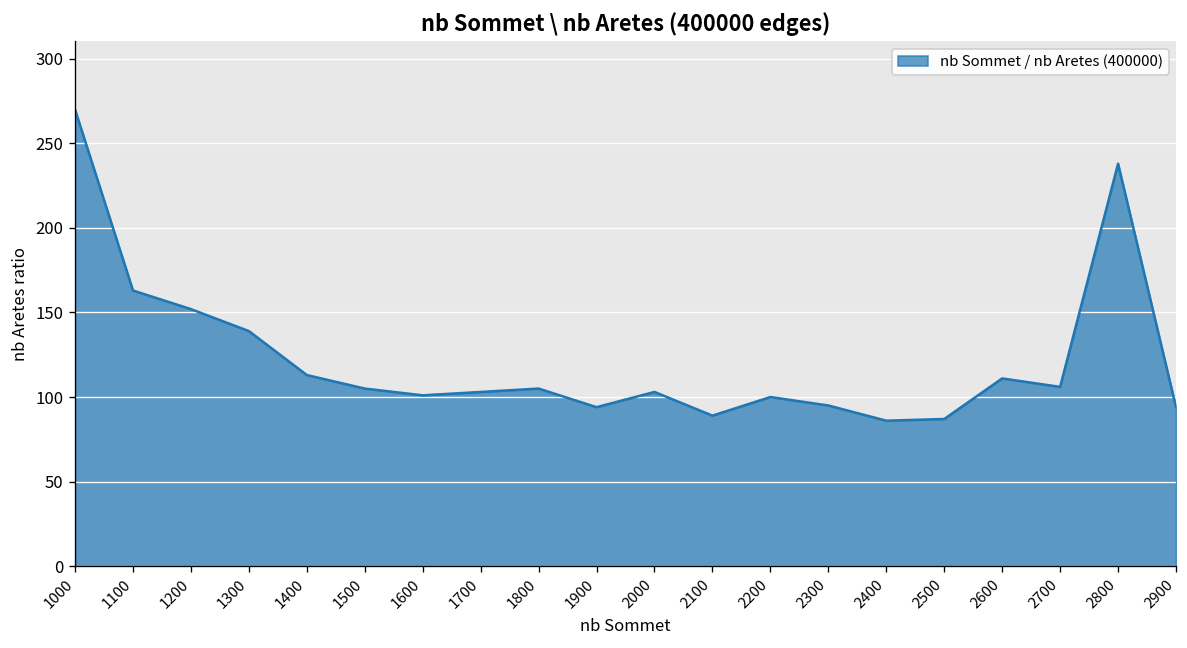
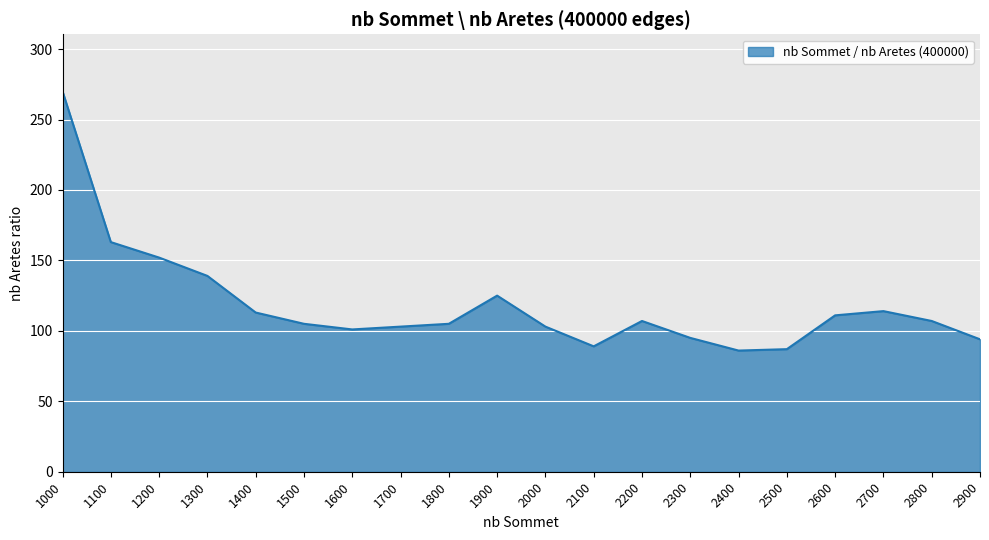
1900: 94 -> 125
2200: 100 -> 107
2700: 106 -> 114
2800: 238 -> 107
